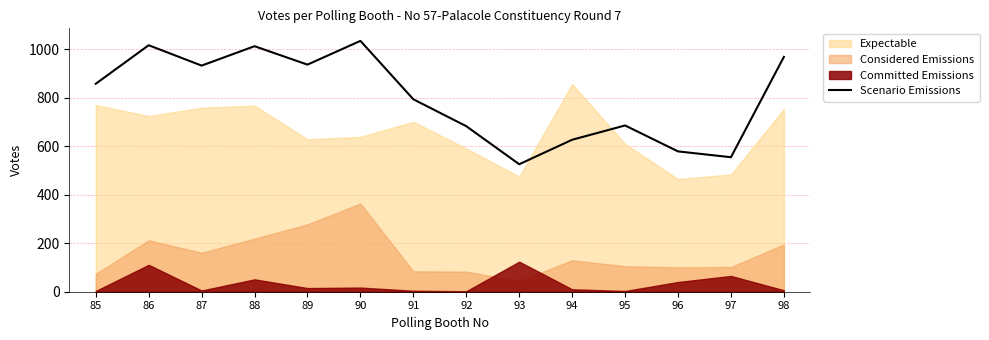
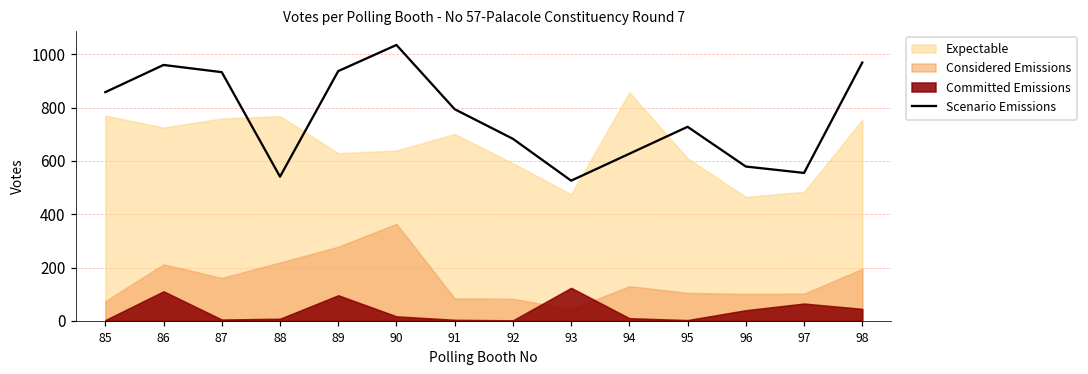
Scenario Emissions, 86: 1020 -> 960
Scenario Emissions, 88: 1010 -> 540
Committed Emissions, 88: 50 -> 10
Committed Emissions, 89: 20 -> 100
Scenario Emissions, 95: 690 -> 730
Committed Emissions, 98: 10 -> 50
